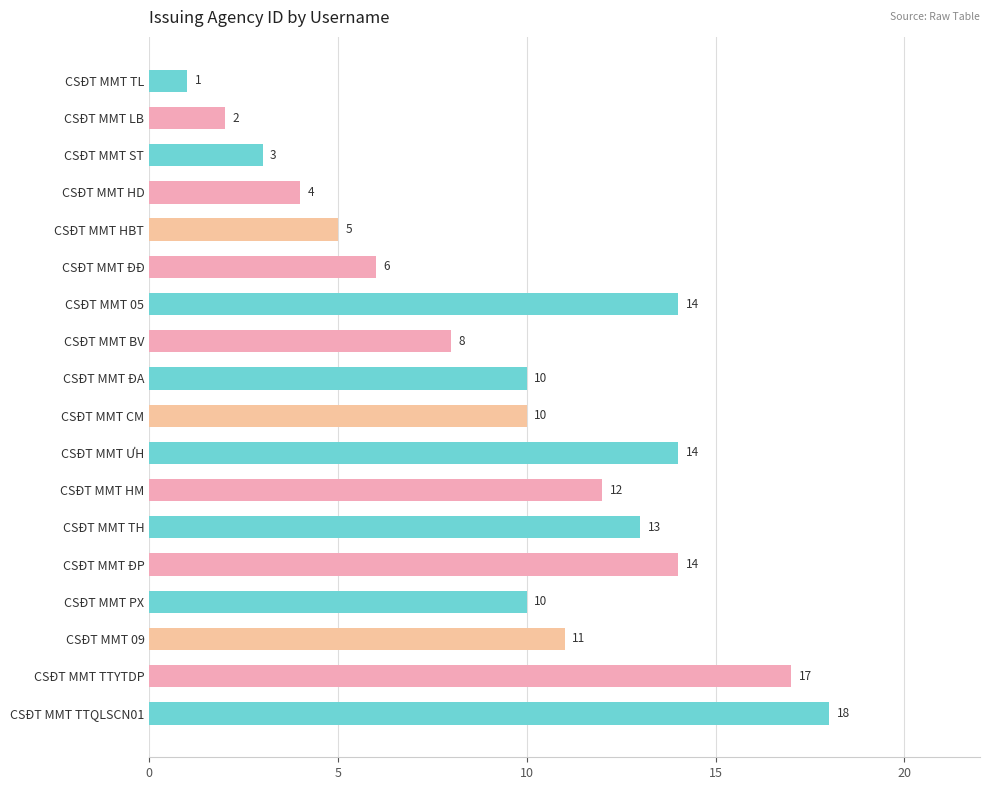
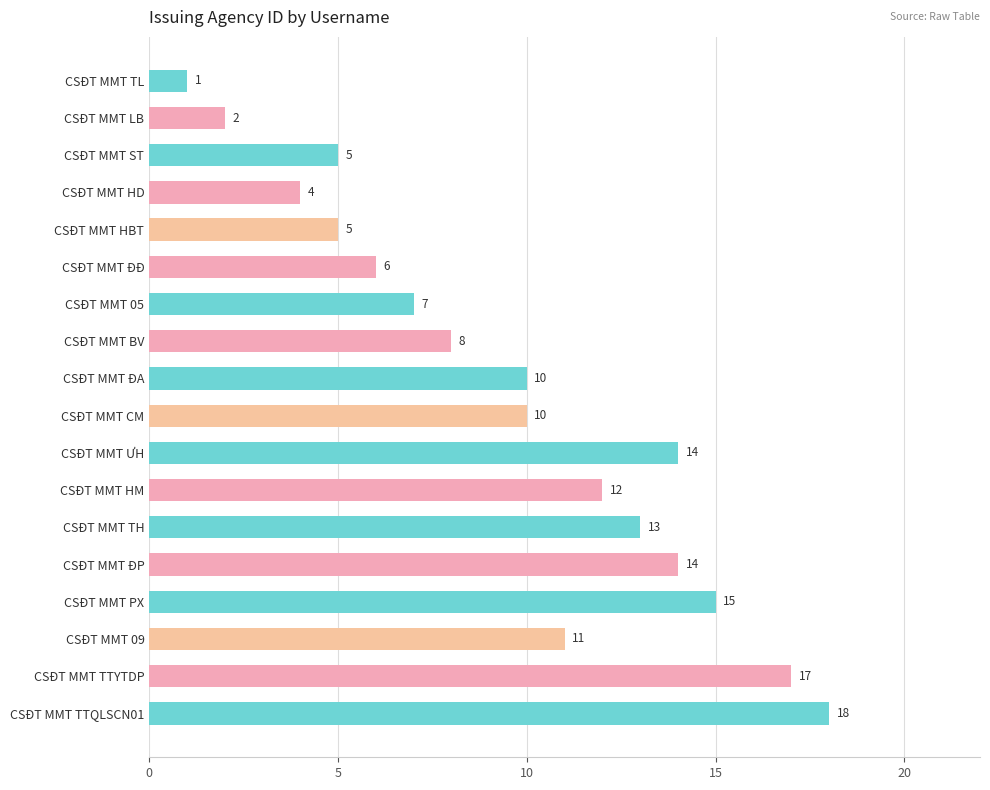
CSĐT MMT ST: 3 -> 5
CSĐT MMT 05: 14 -> 7
CSĐT MMT PX: 10 -> 15
